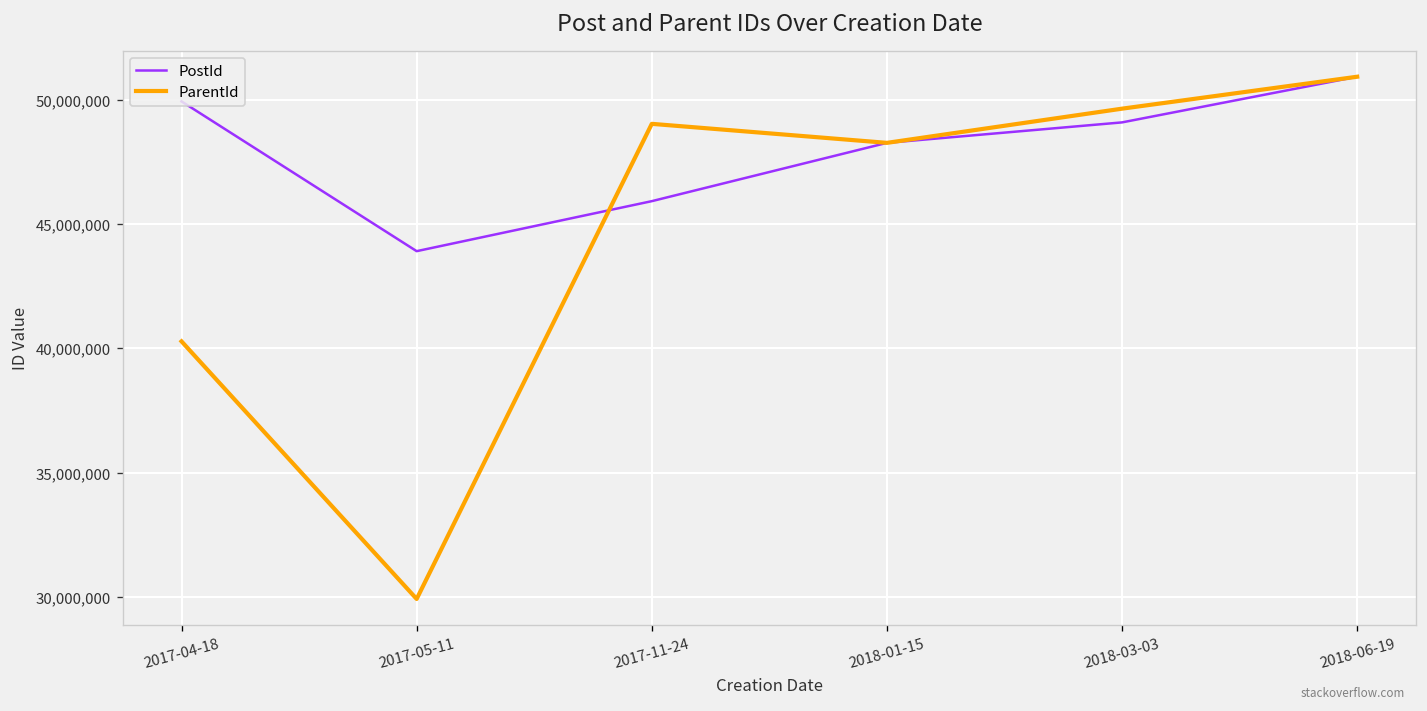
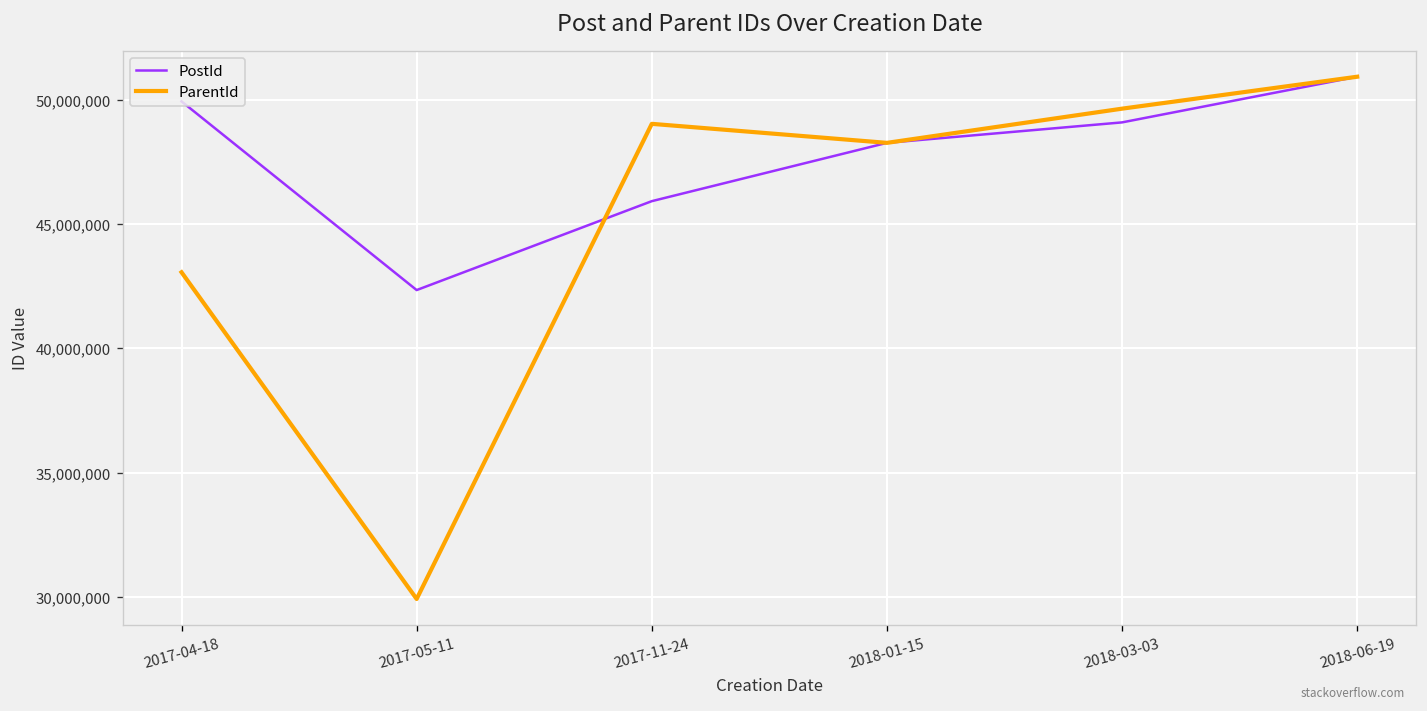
ParentId, 2017-04-18: 40,300,000 -> 43,100,000
PostId, 2017-05-11: 43,900,000 -> 42,300,000
